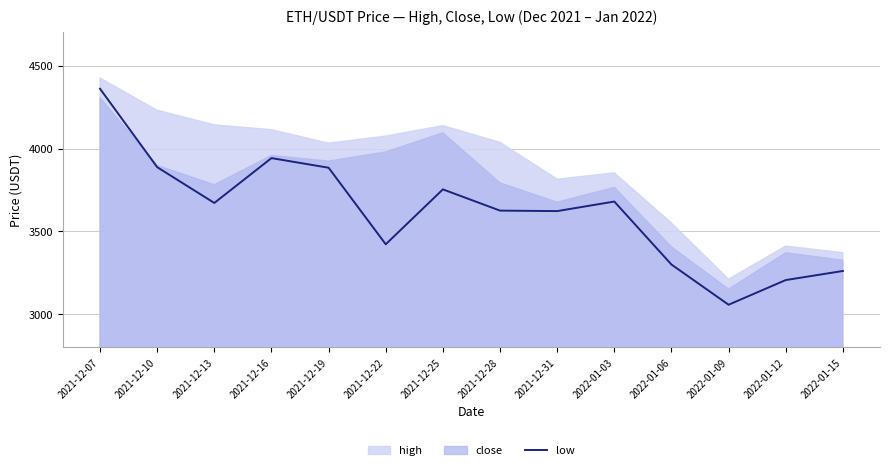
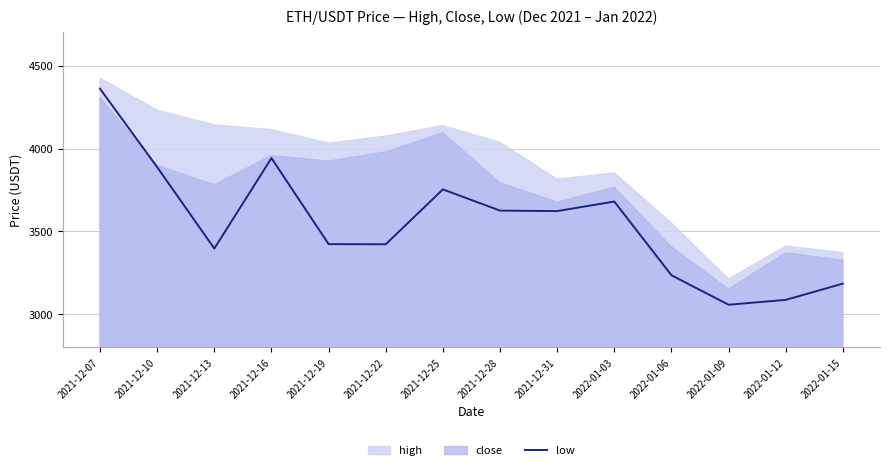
low, 2021-12-13: 3670 -> 3400
low, 2021-12-19: 3880 -> 3420
low, 2022-01-06: 3300 -> 3240
low, 2022-01-12: 3210 -> 3090
low, 2022-01-15: 3260 -> 3180
